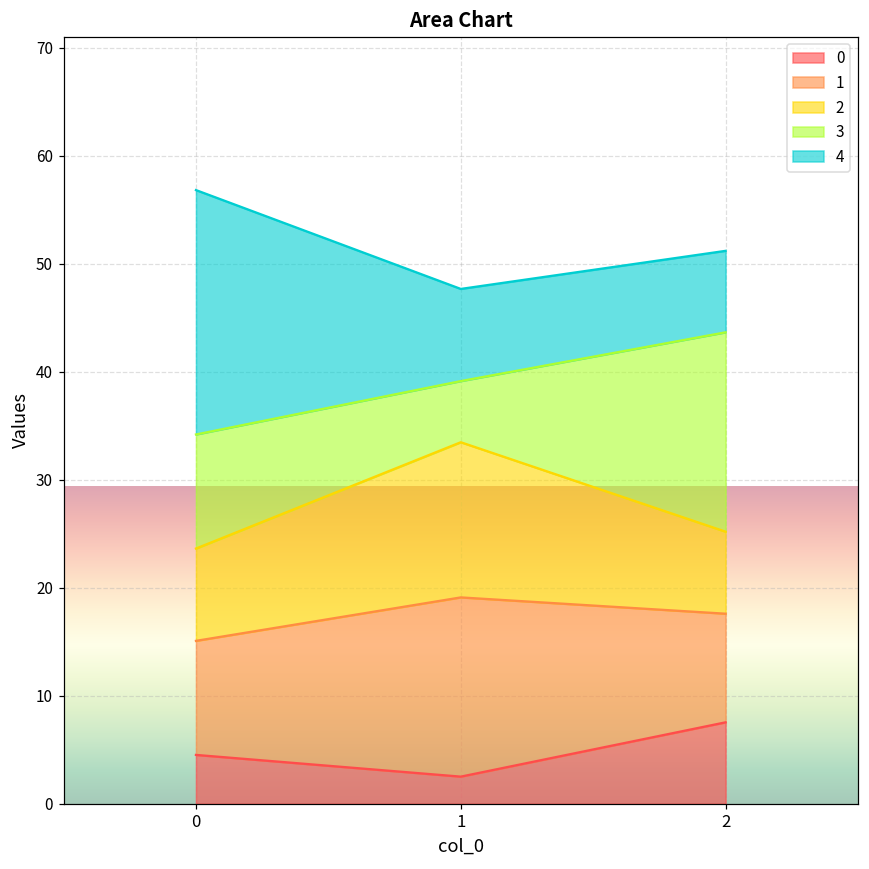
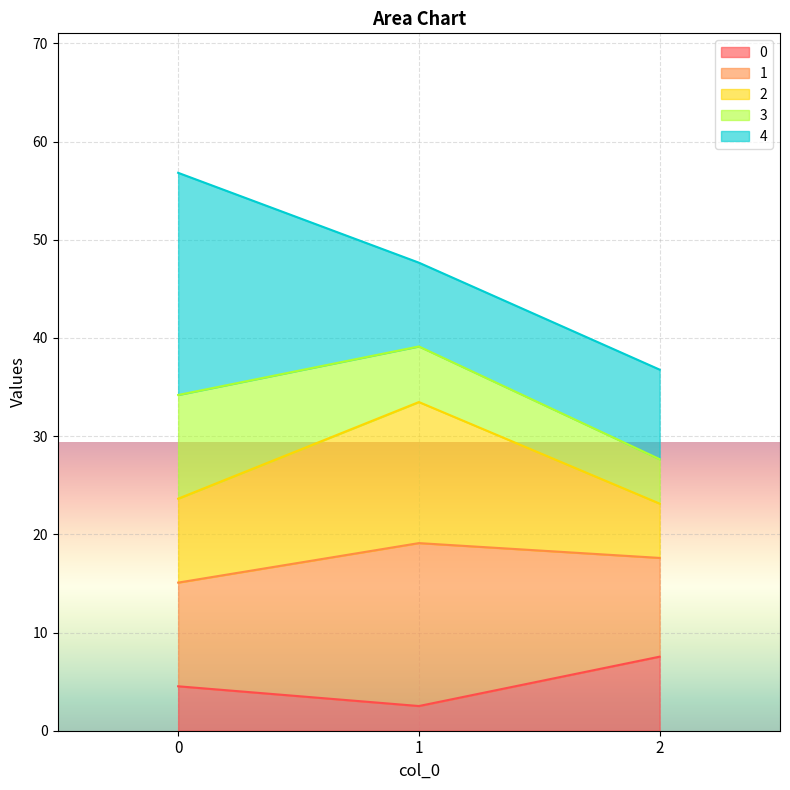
2, 2: 8 -> 6
3, 2: 18 -> 5
4, 2: 8 -> 9
